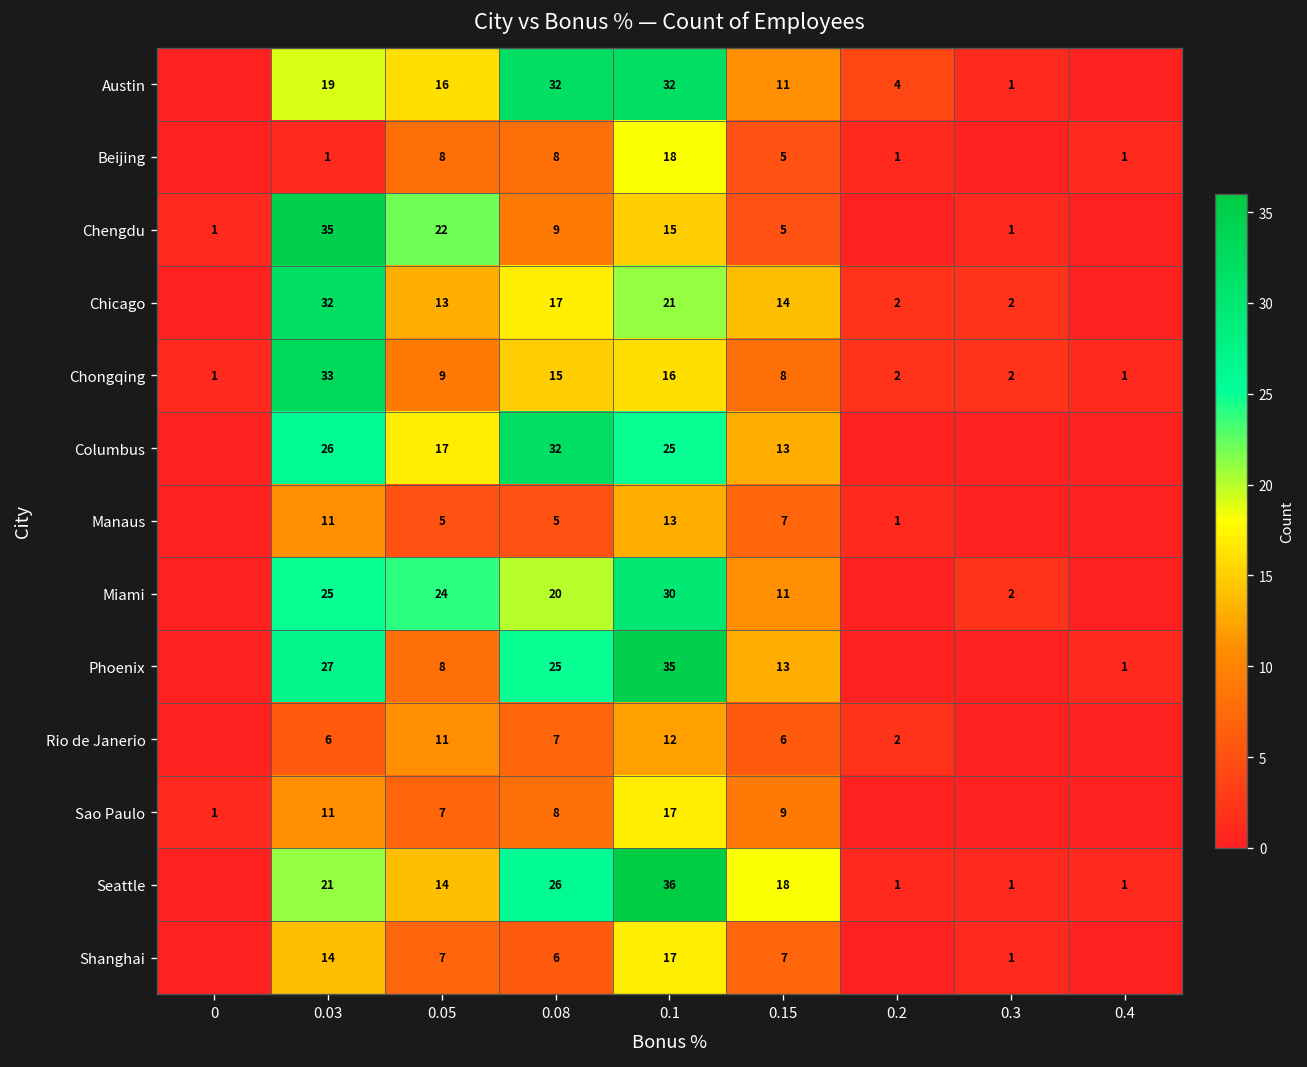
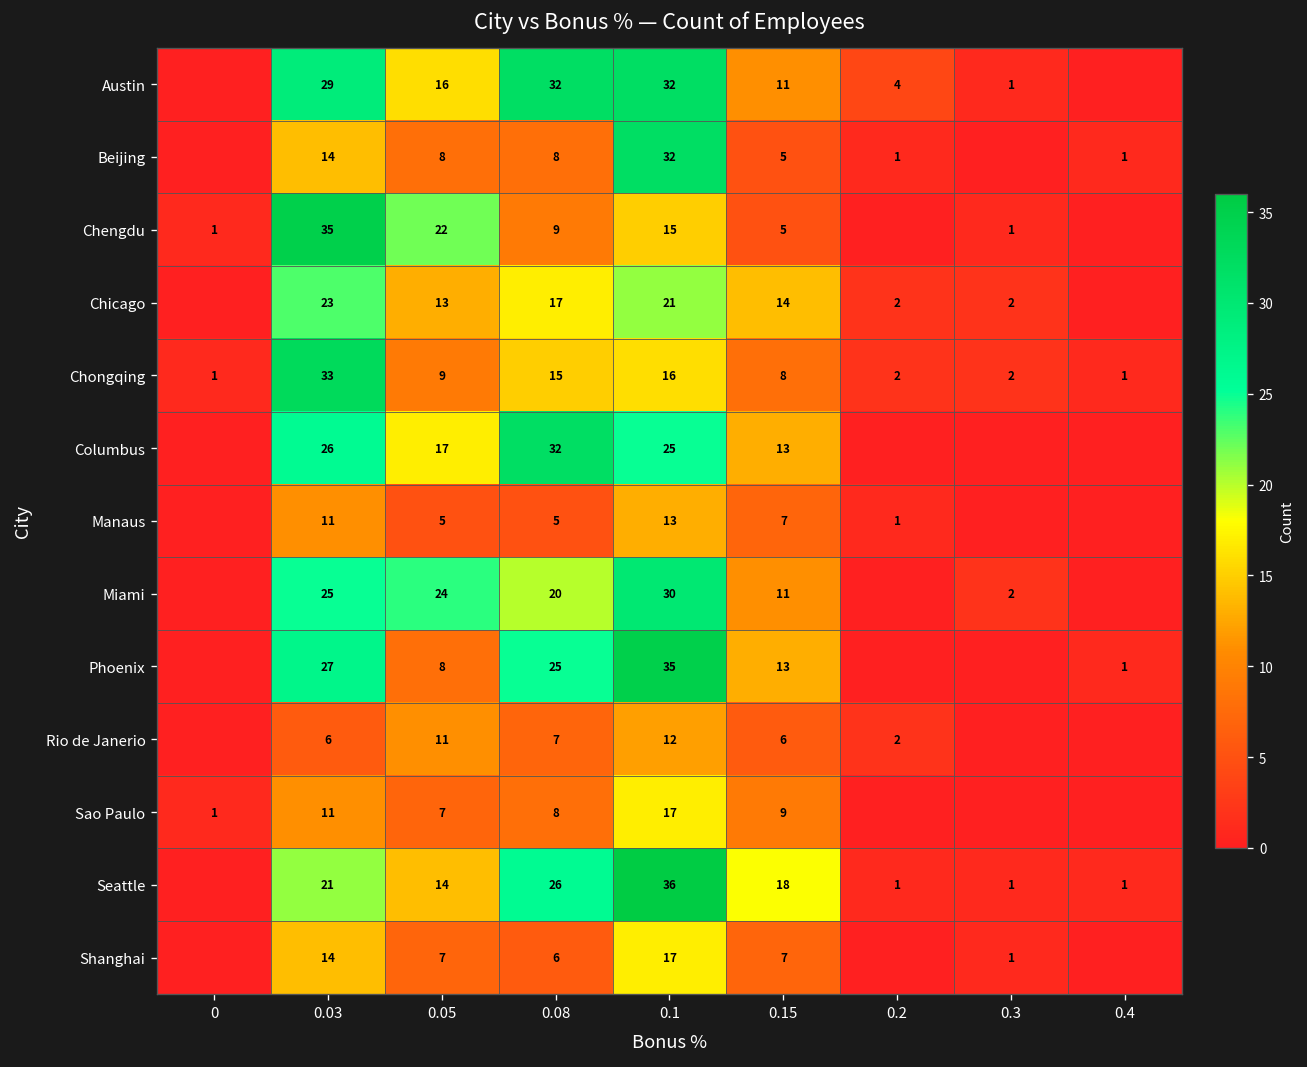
Austin, 0.03: 19 -> 29
Beijing, 0.03: 1 -> 14
Beijing, 0.1: 18 -> 32
Chicago, 0.03: 32 -> 23
